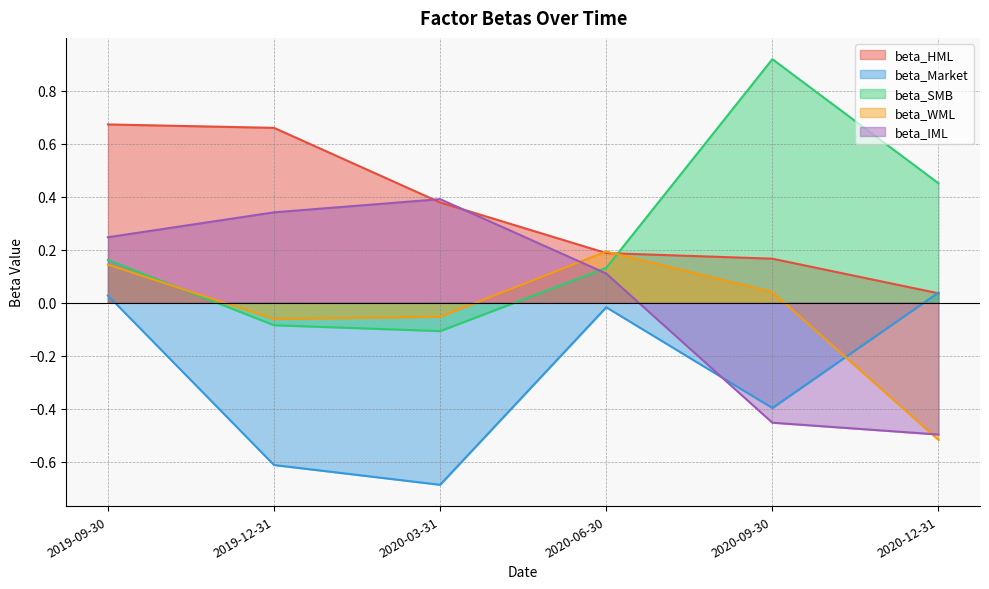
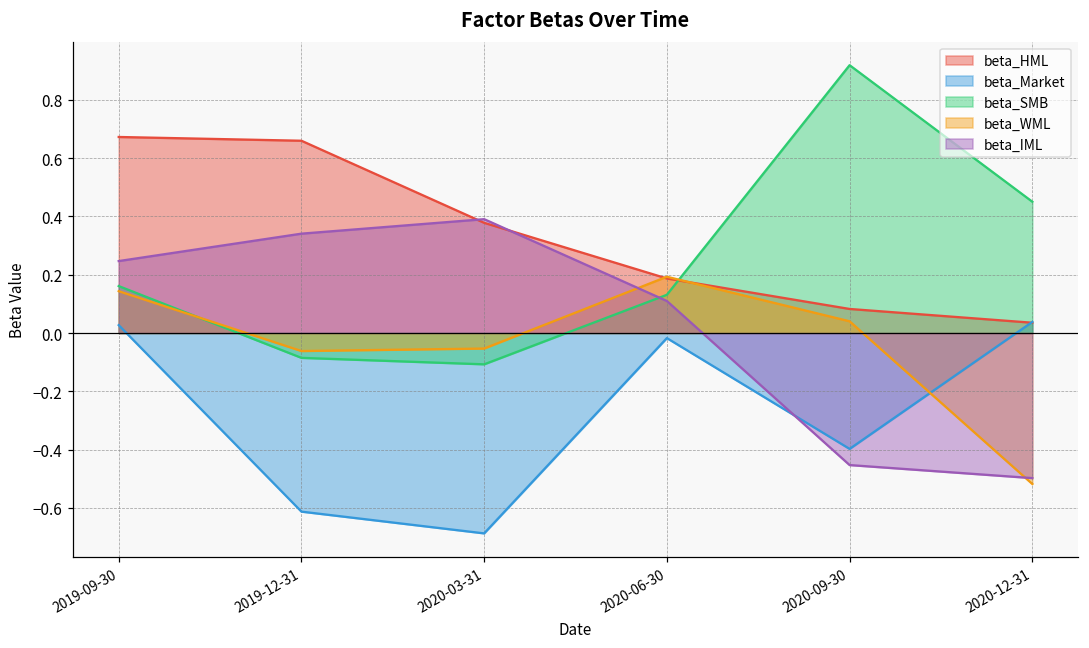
beta_HML, 2020-09-30: 0.17 -> 0.08
